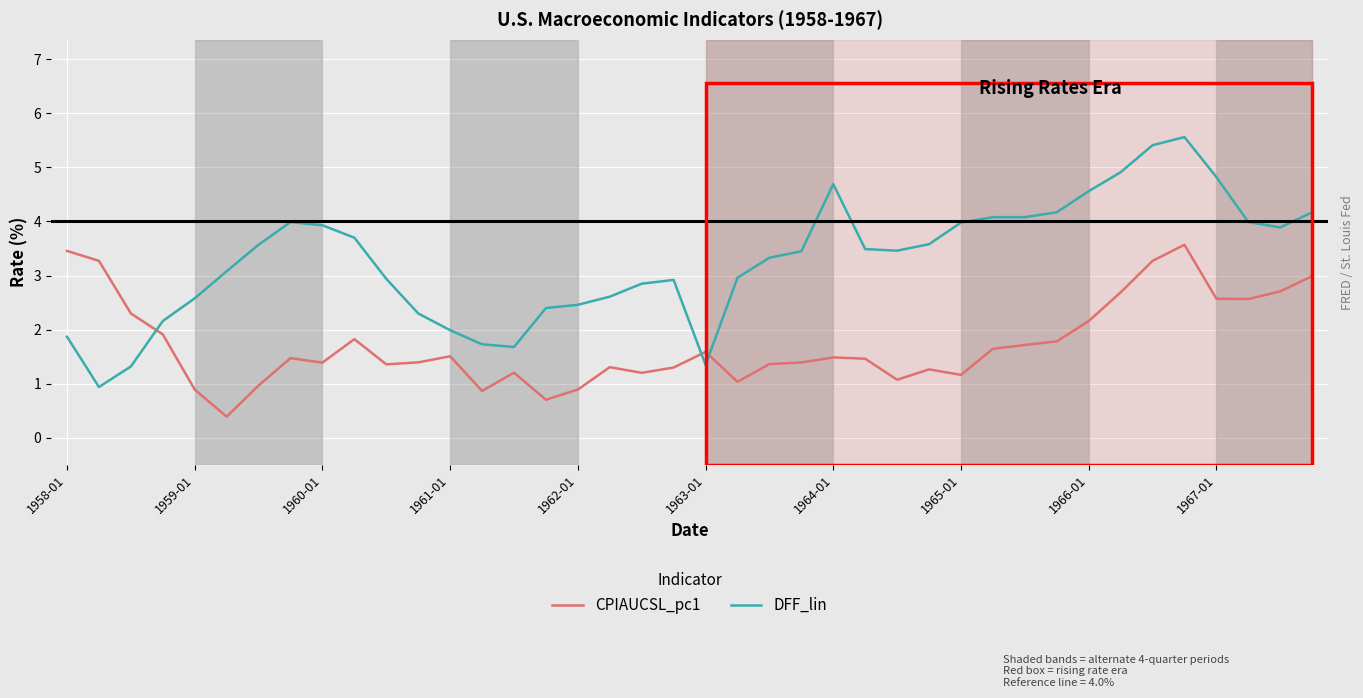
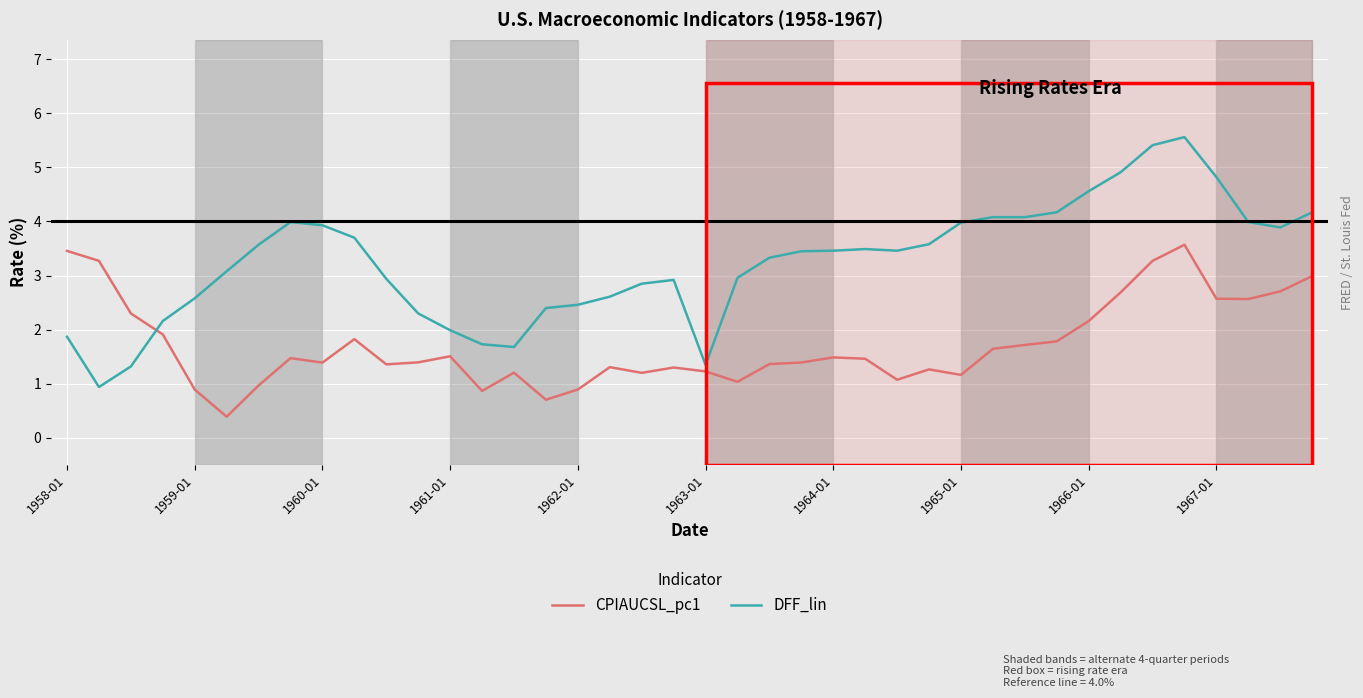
CPIAUCSL_pc1, 1963-01: 1.6 -> 1.2
DFF_lin, 1964-01: 4.7 -> 3.5
